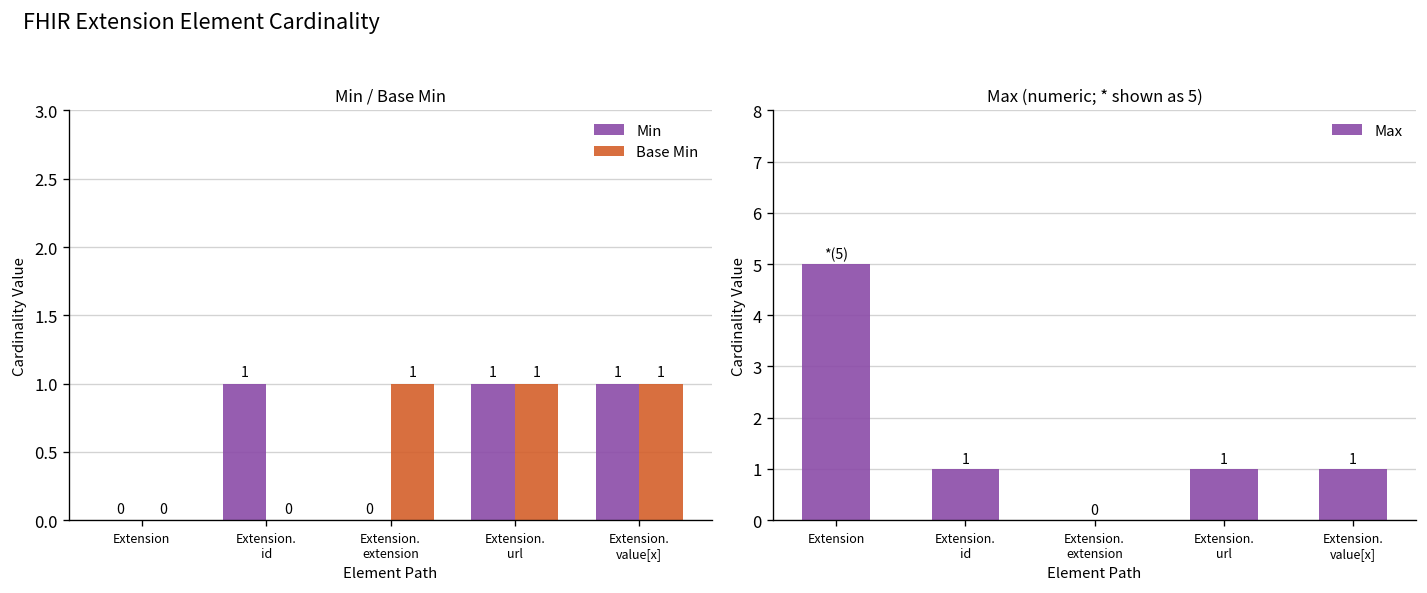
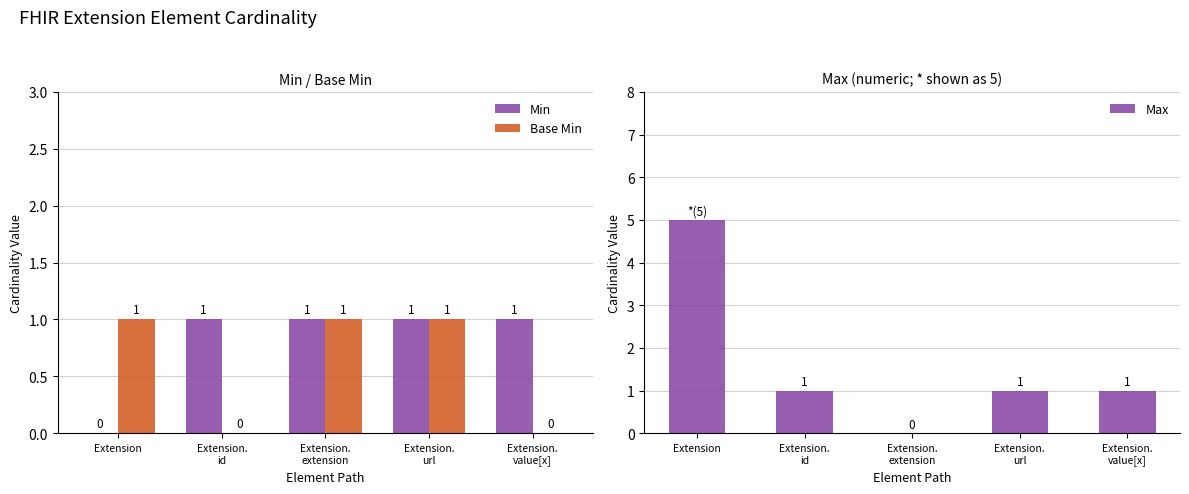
Min / Base Min, Base Min, Extension: 0 -> 1
Min / Base Min, Min, Extension. extension: 0 -> 1
Min / Base Min, Base Min, Extension. value[x]: 1 -> 0
